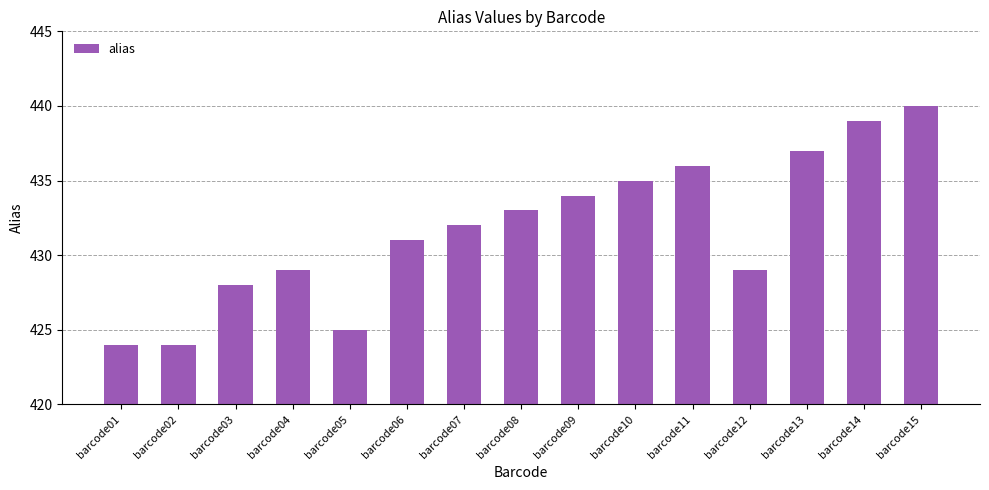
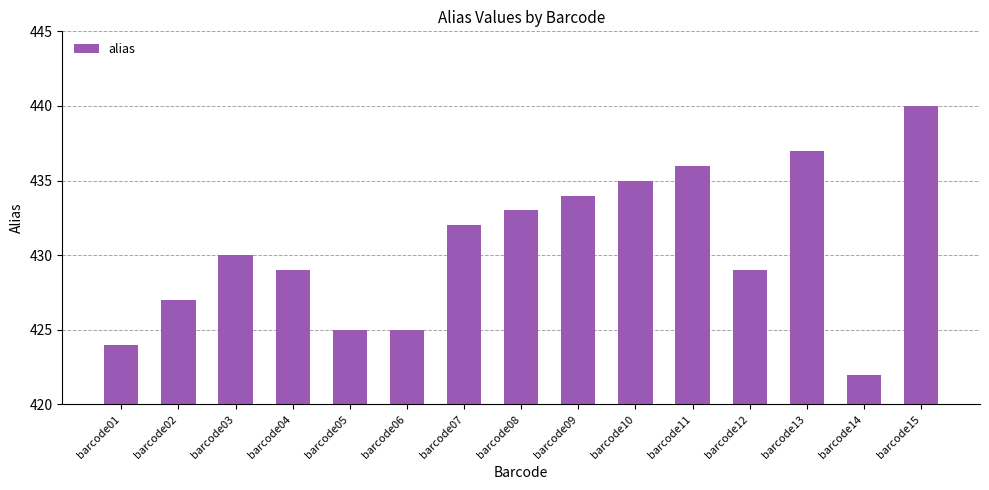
barcode02: 424 -> 427
barcode03: 428 -> 430
barcode06: 431 -> 425
barcode14: 439 -> 422
